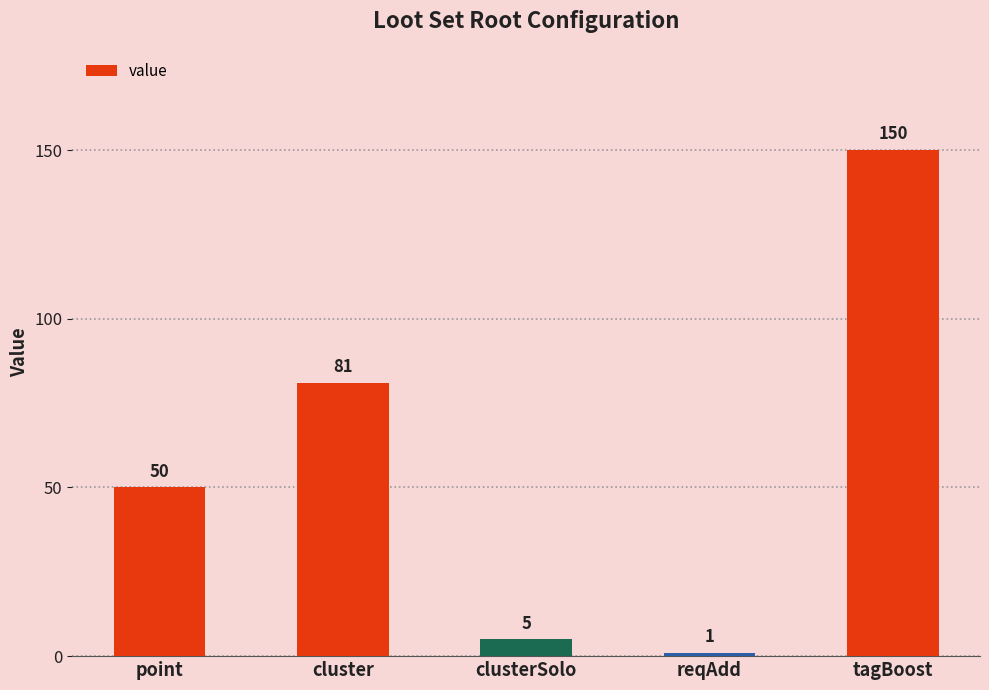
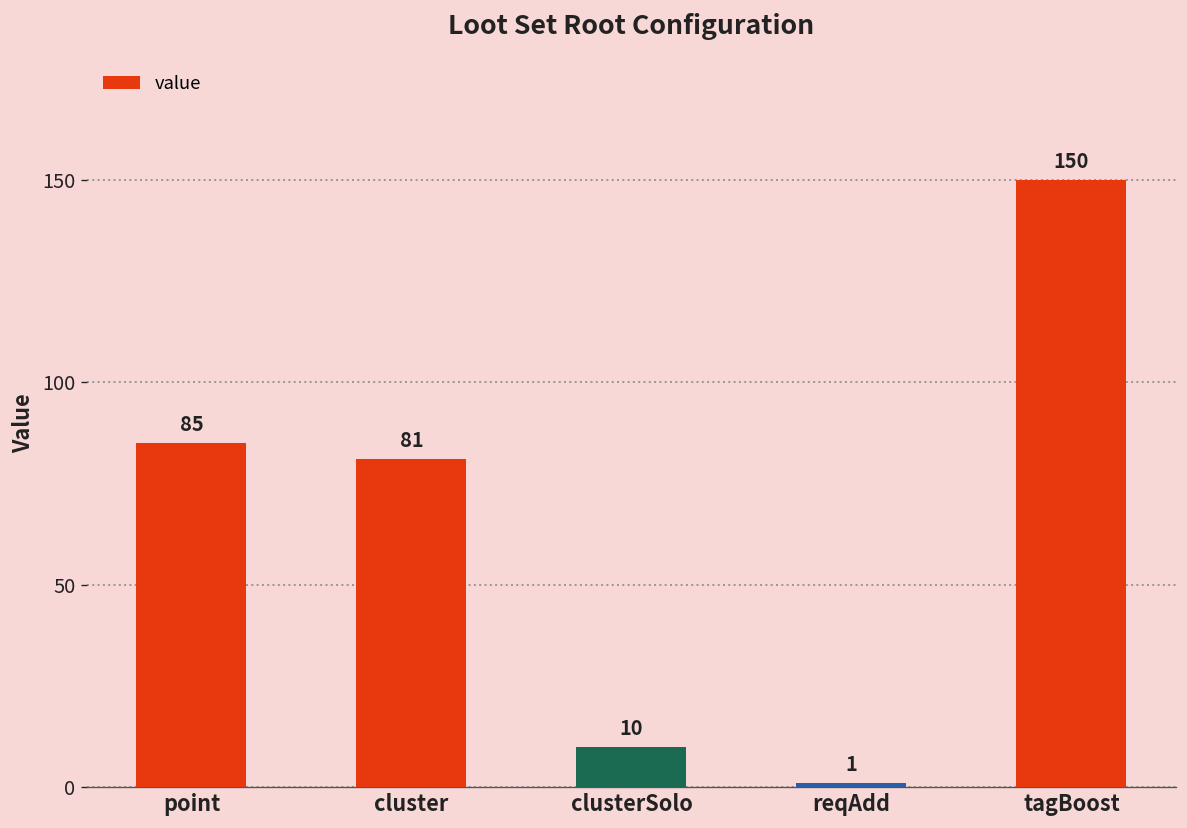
point: 50 -> 85
clusterSolo: 5 -> 10
